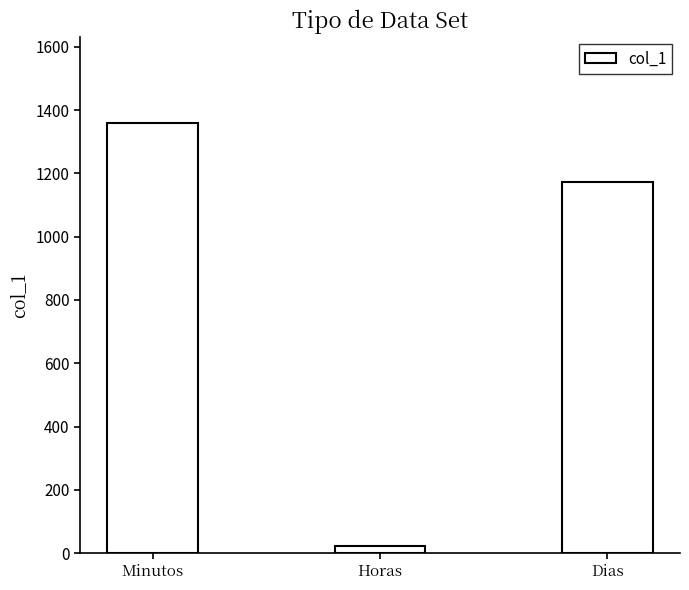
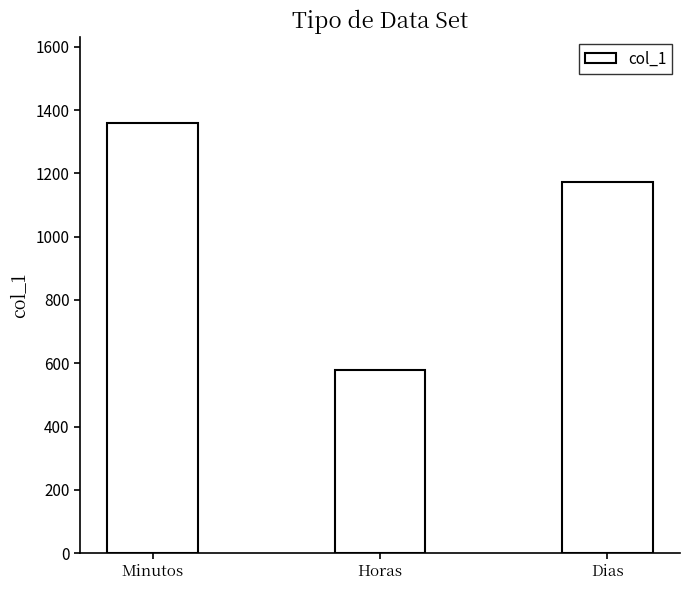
Horas: 20 -> 580
